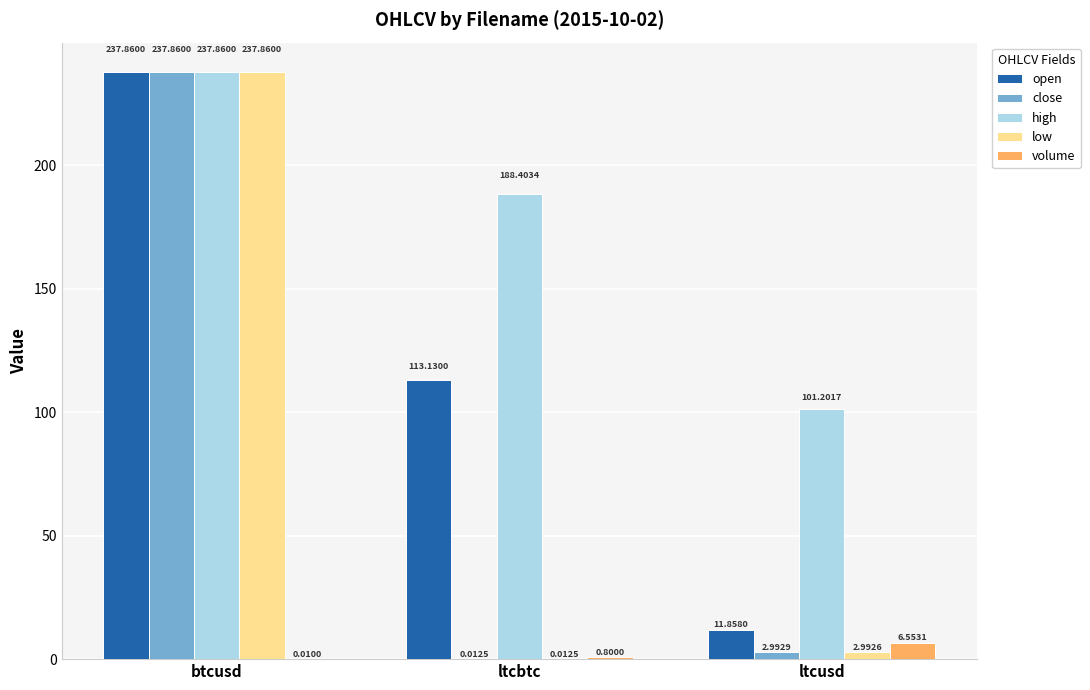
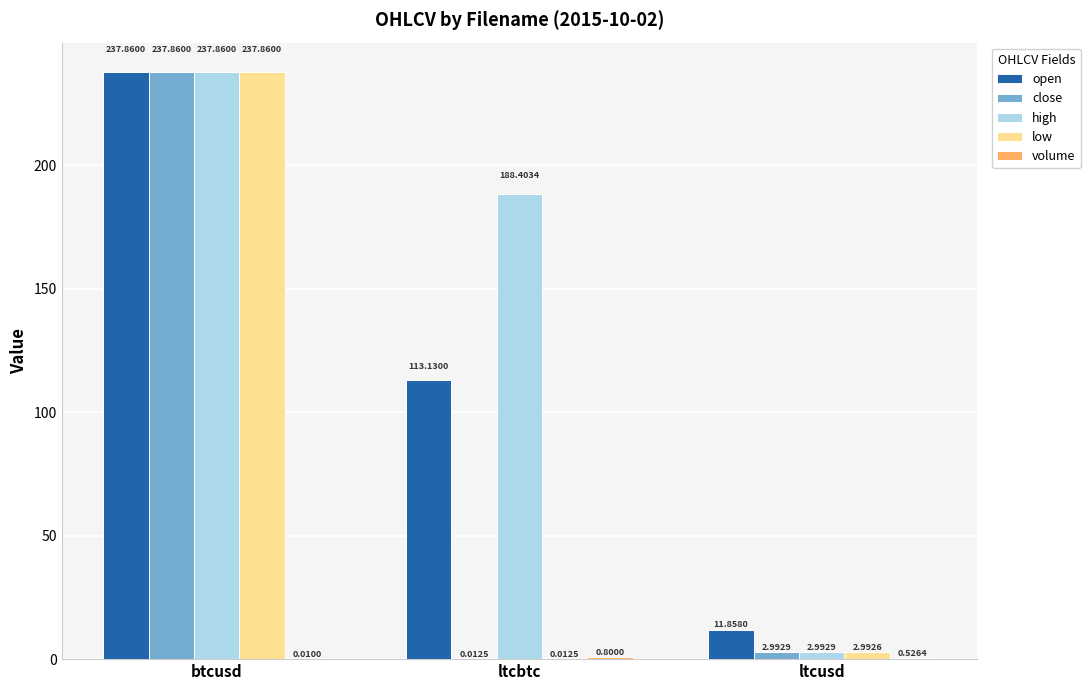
high, ltcusd: 101.2017 -> 2.9929
volume, ltcusd: 6.5531 -> 0.5264
